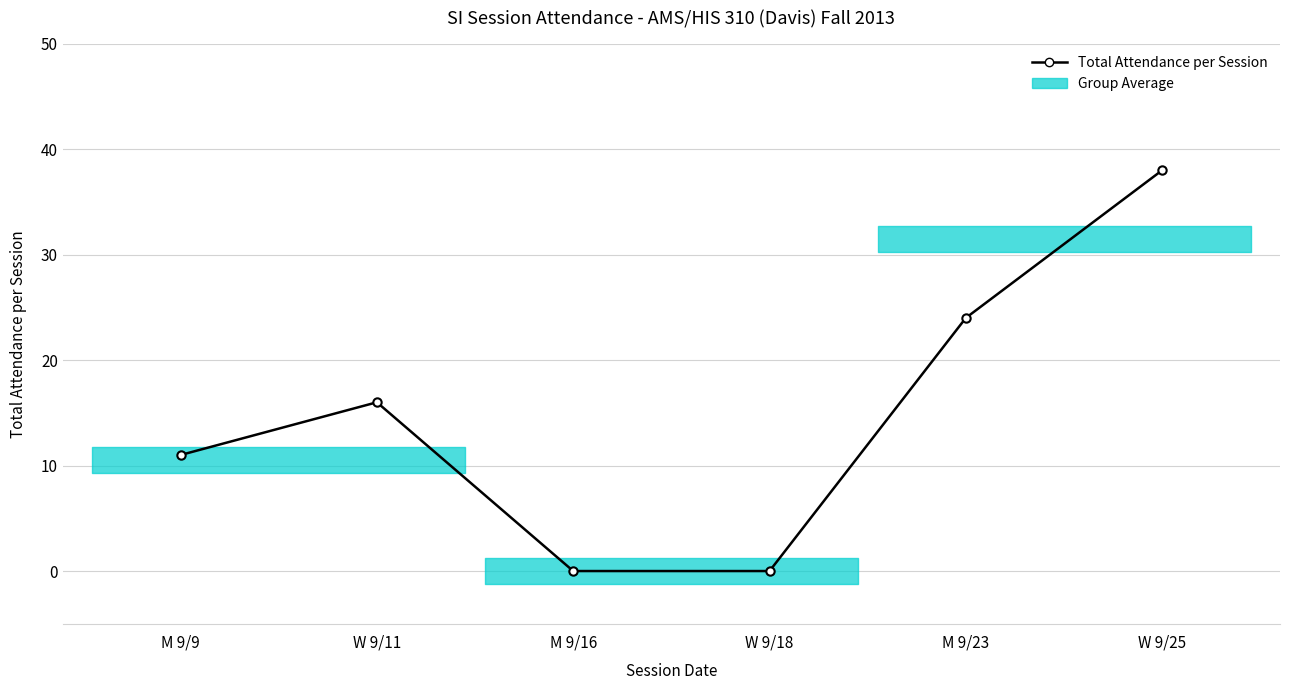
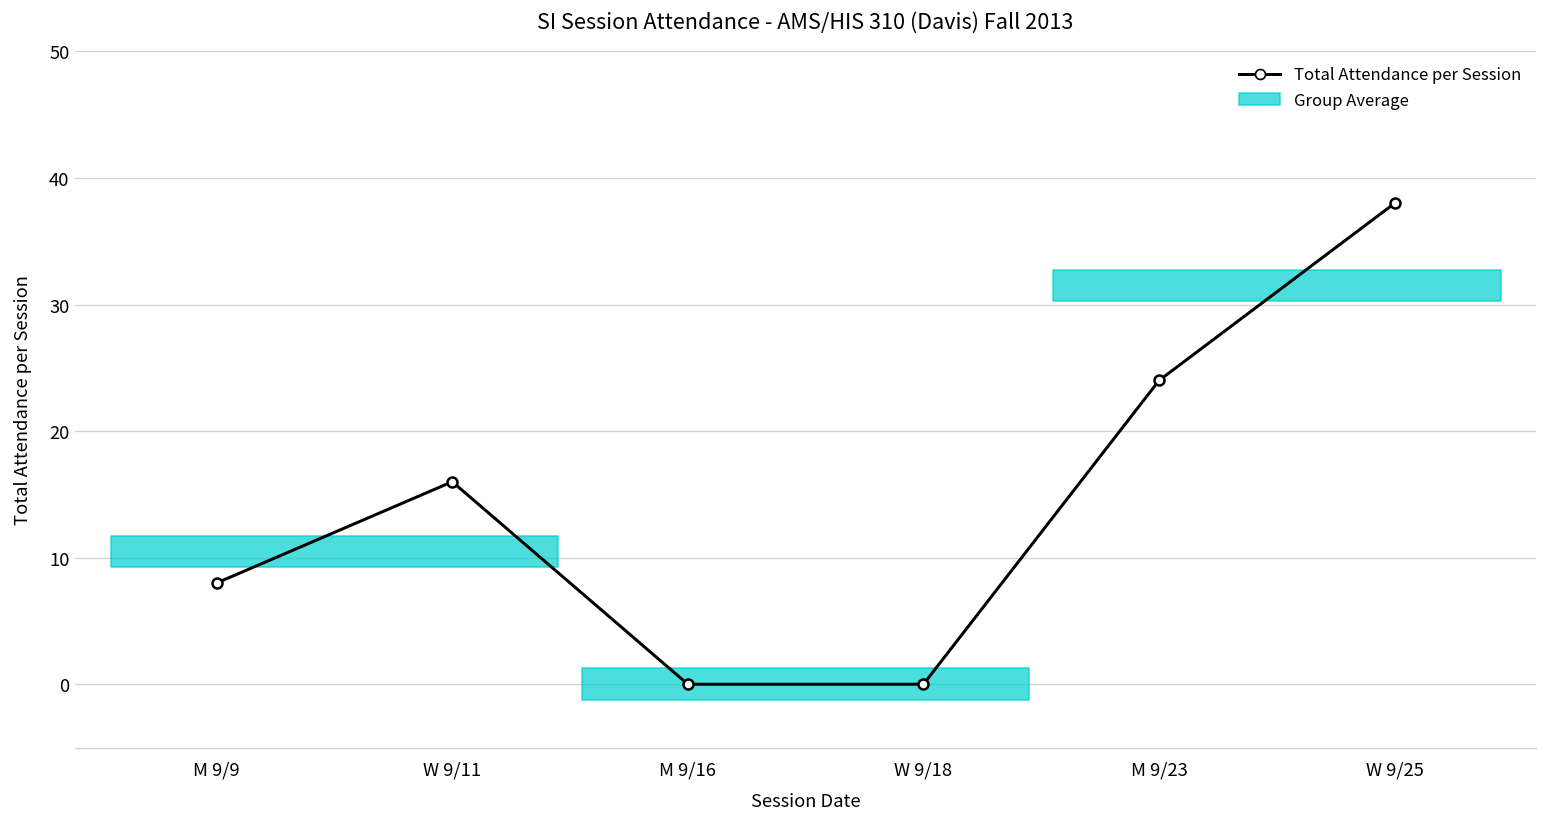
M 9/9: 11 -> 8
